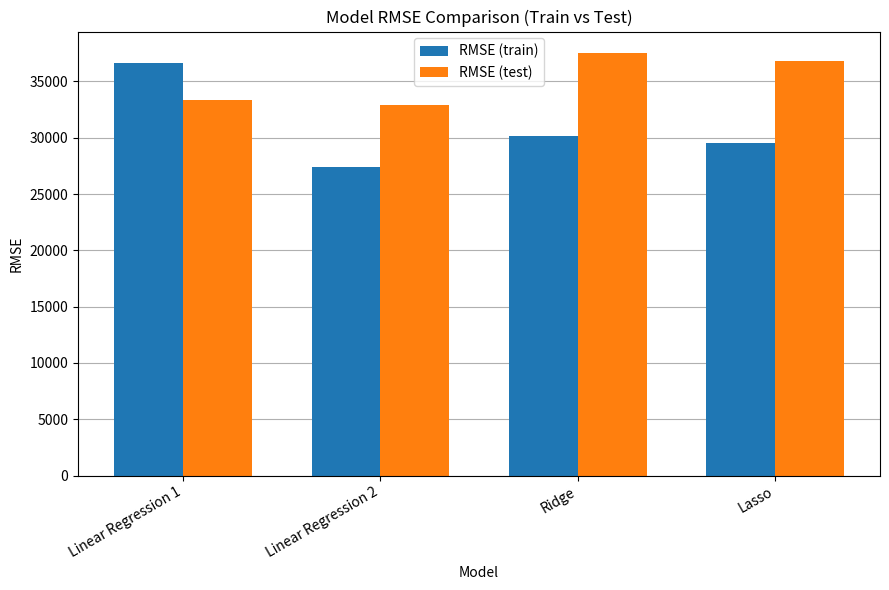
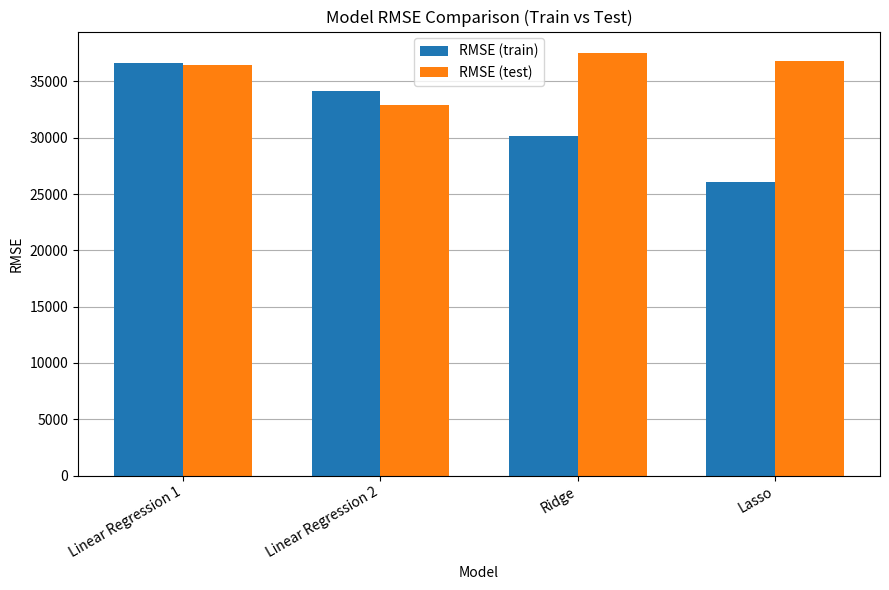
RMSE (test), Linear Regression 1: 33400 -> 36400
RMSE (train), Linear Regression 2: 27400 -> 34200
RMSE (train), Lasso: 29600 -> 26000
